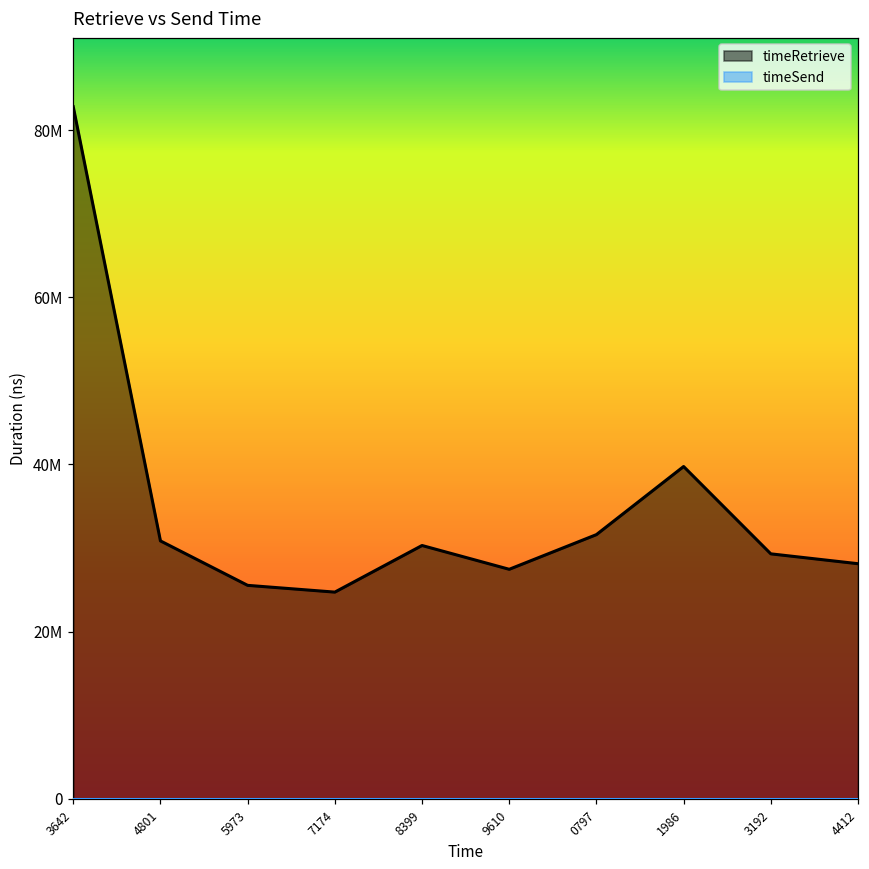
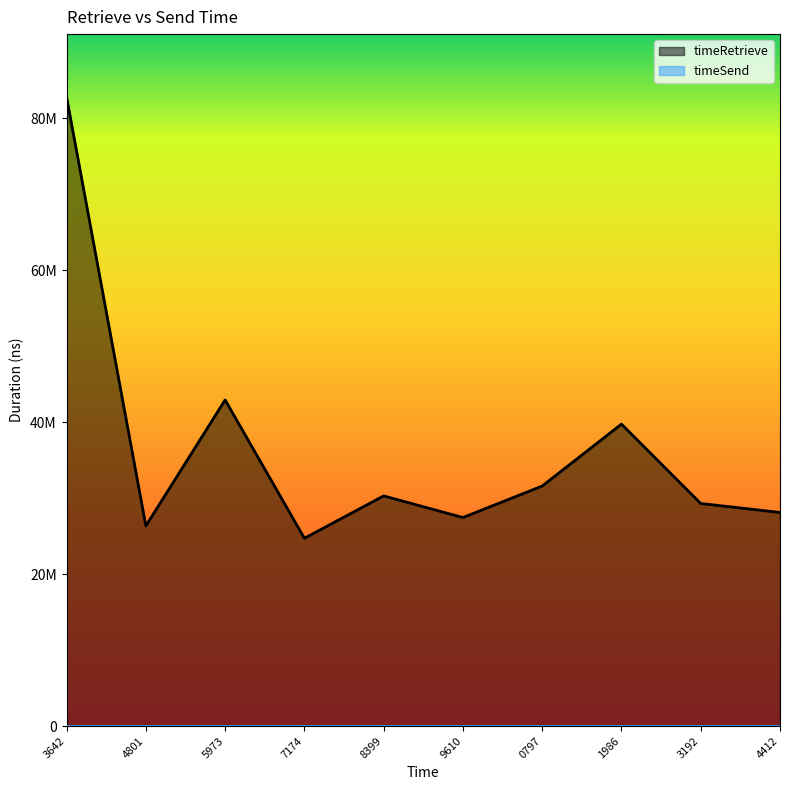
timeRetrieve, 4801: 31000000 -> 26000000
timeRetrieve, 5973: 26000000 -> 43000000
